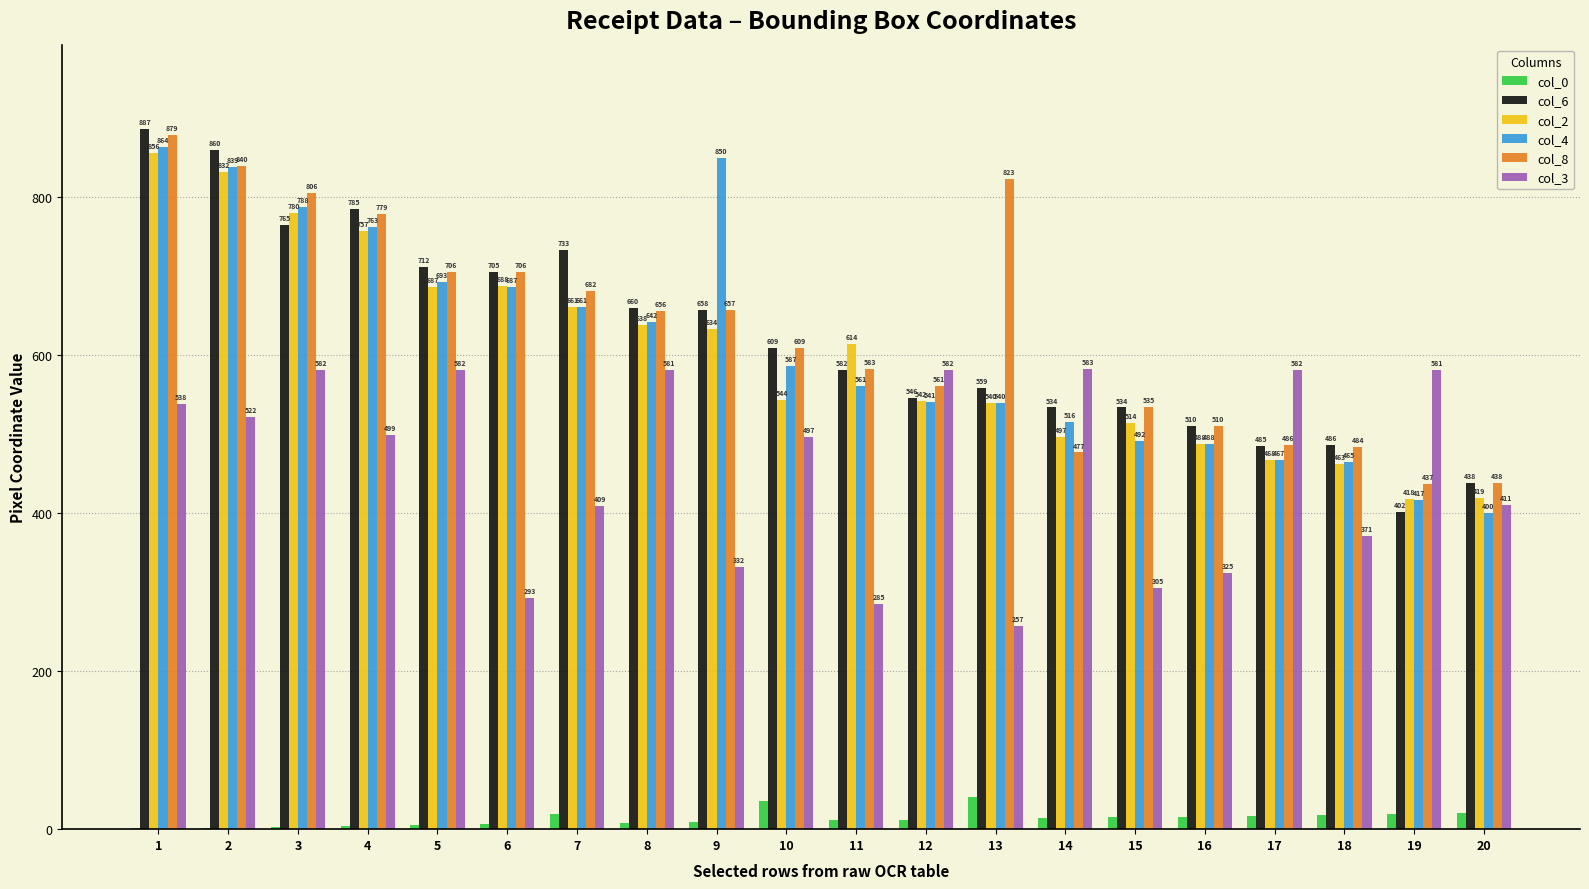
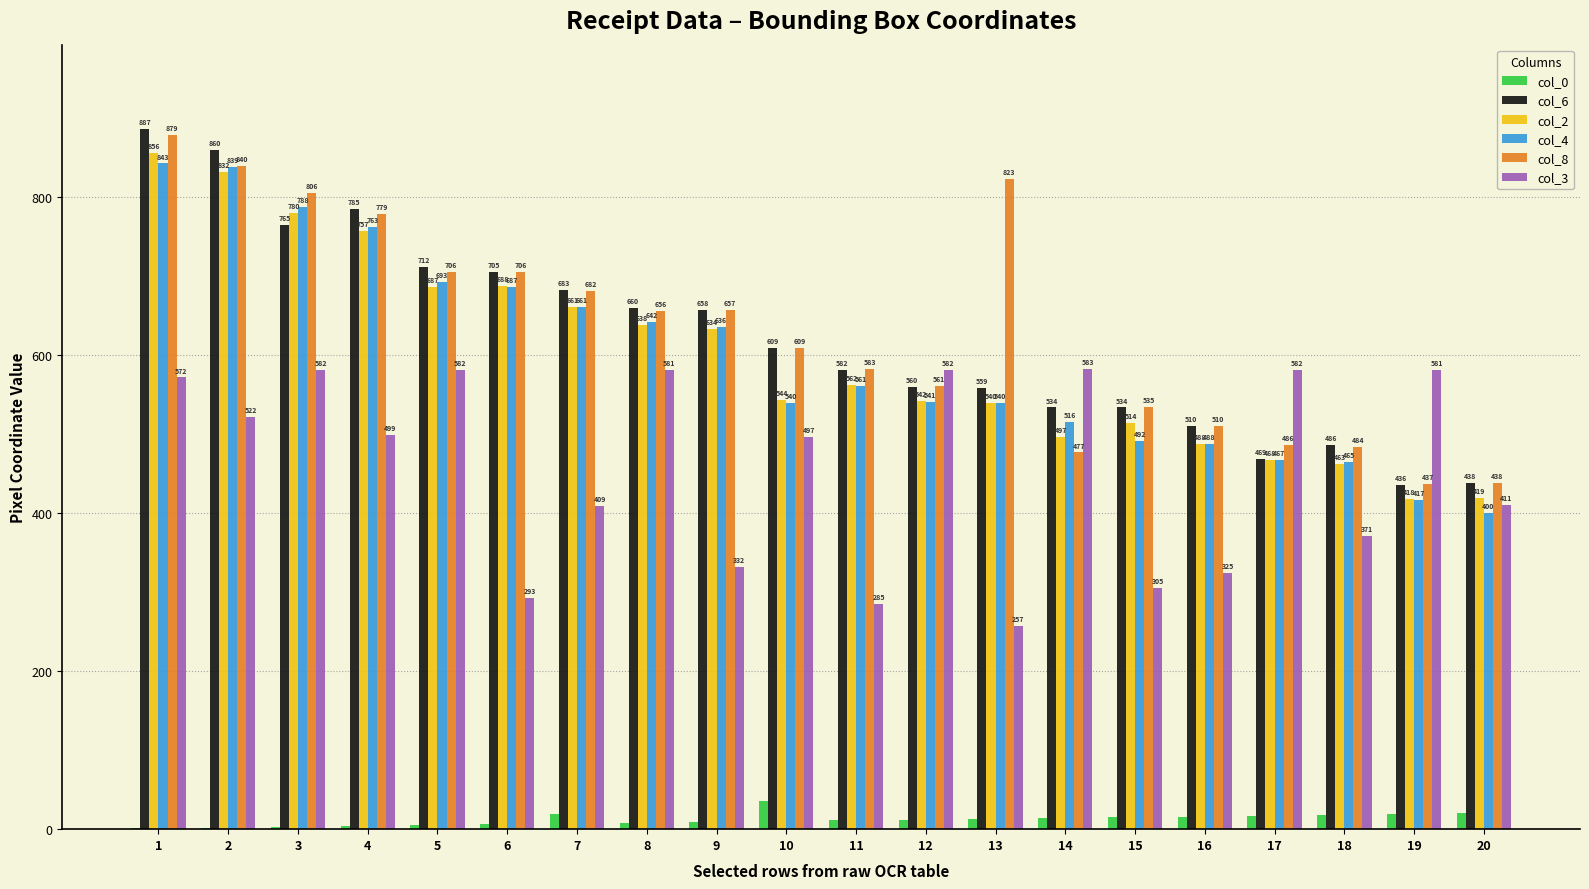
col_4, 1: 864 -> 843
col_3, 1: 538 -> 572
col_6, 7: 733 -> 683
col_4, 9: 850 -> 636
col_4, 10: 587 -> 540
col_2, 11: 614 -> 562
col_6, 12: 546 -> 560
col_0, 13: 40 -> 10
col_6, 17: 485 -> 469
col_6, 19: 402 -> 436
